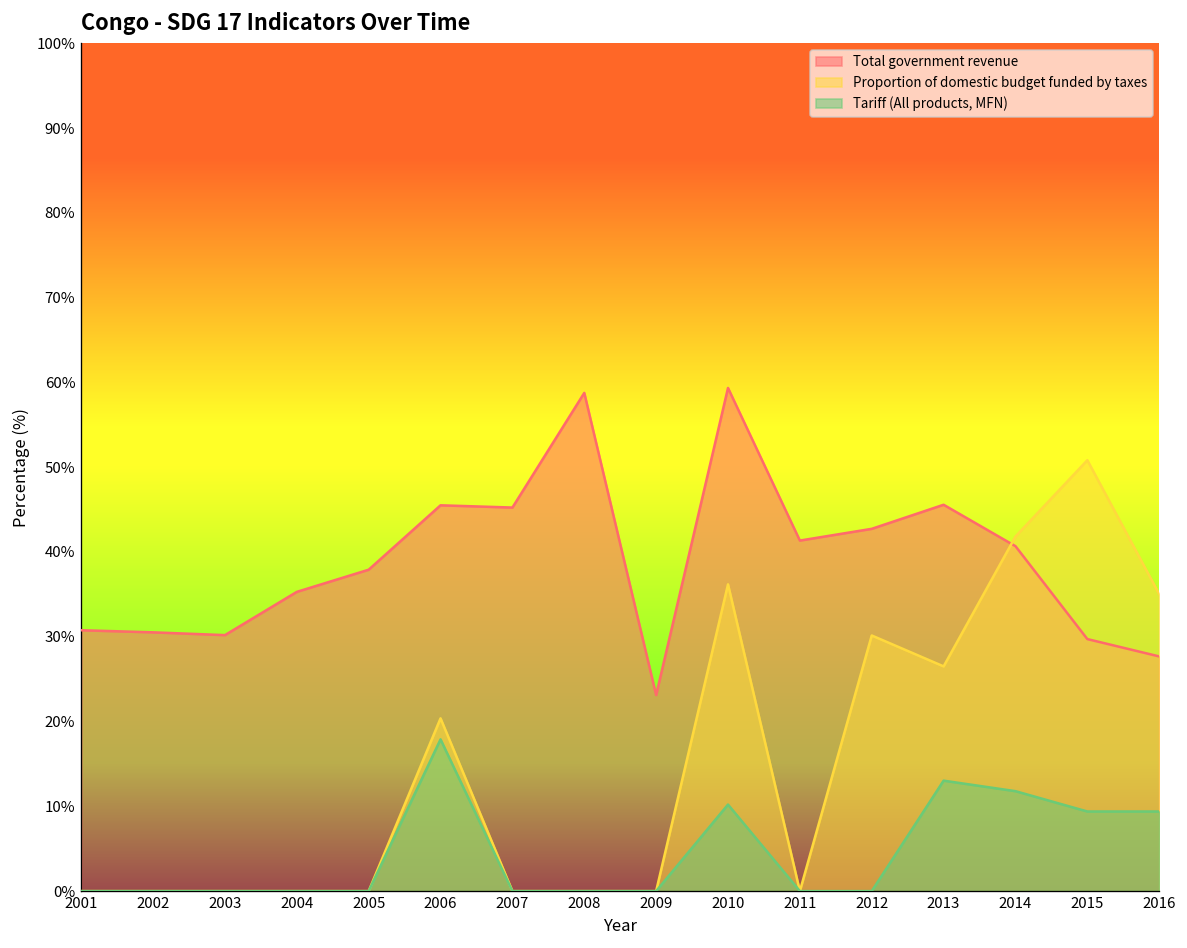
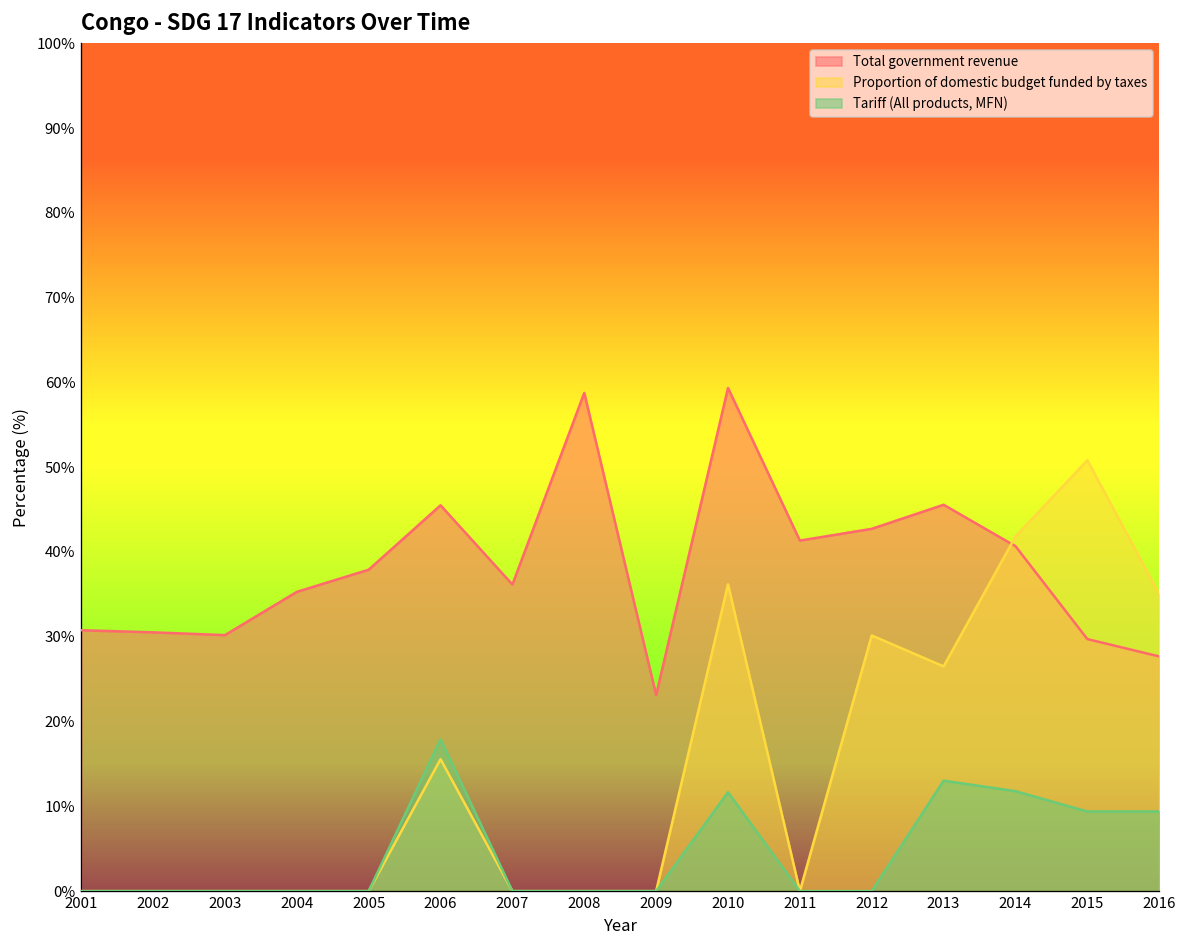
Proportion of domestic budget funded by taxes, 2006: 20% -> 16%
Total government revenue, 2007: 45% -> 36%
Tariff (All products, MFN), 2010: 10% -> 12%
